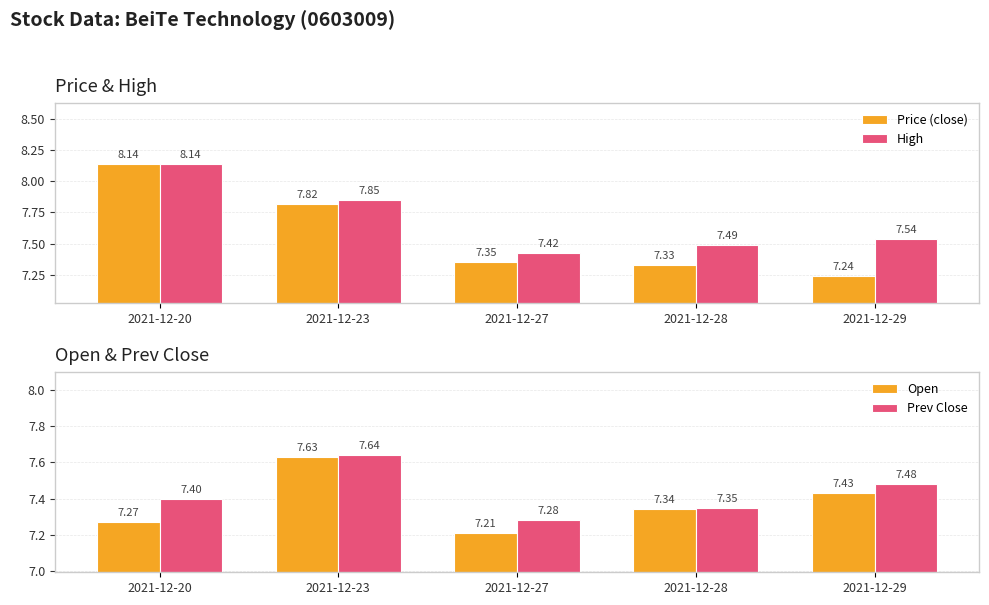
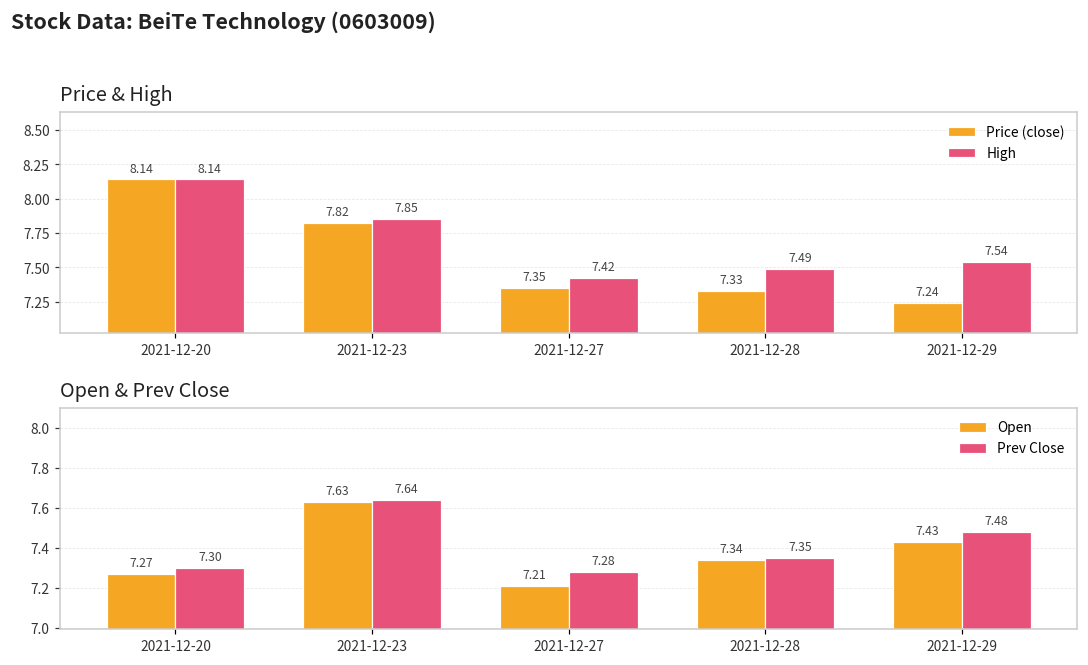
Open & Prev Close, Prev Close, 2021-12-20: 7.40 -> 7.30
